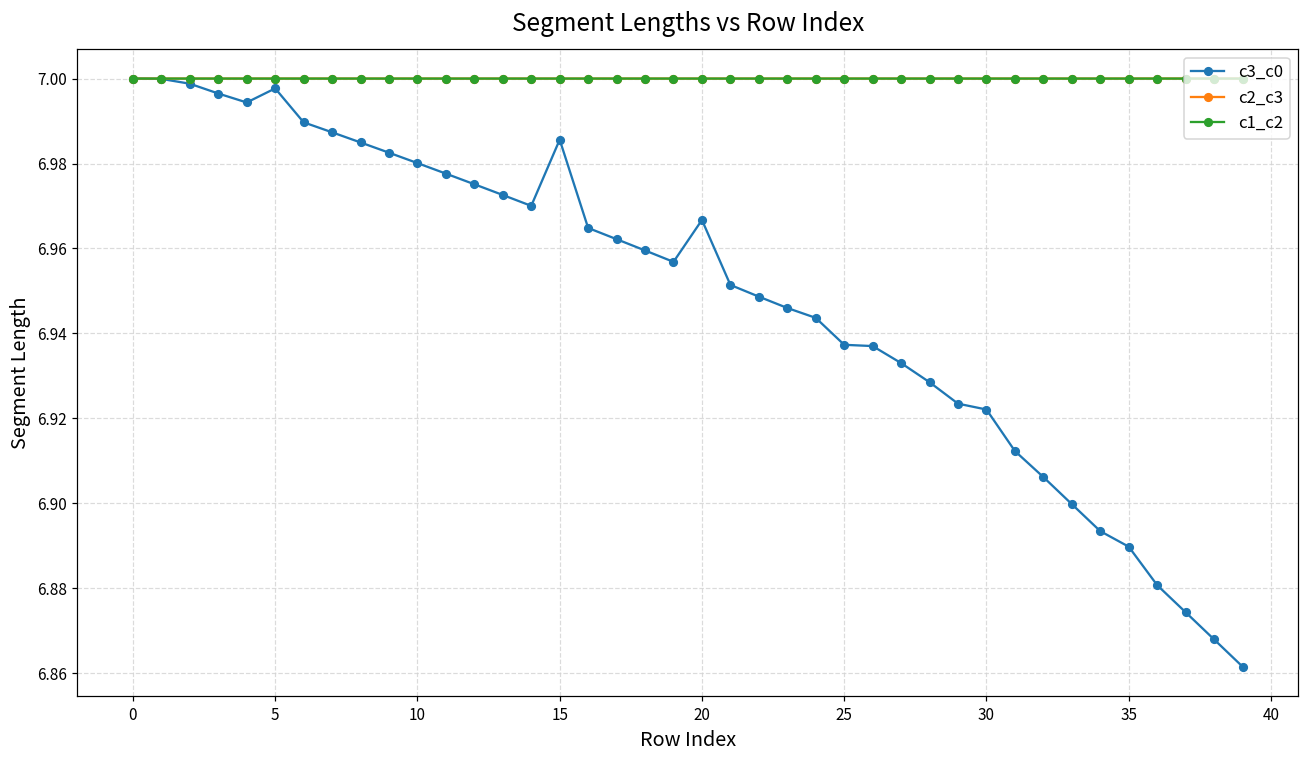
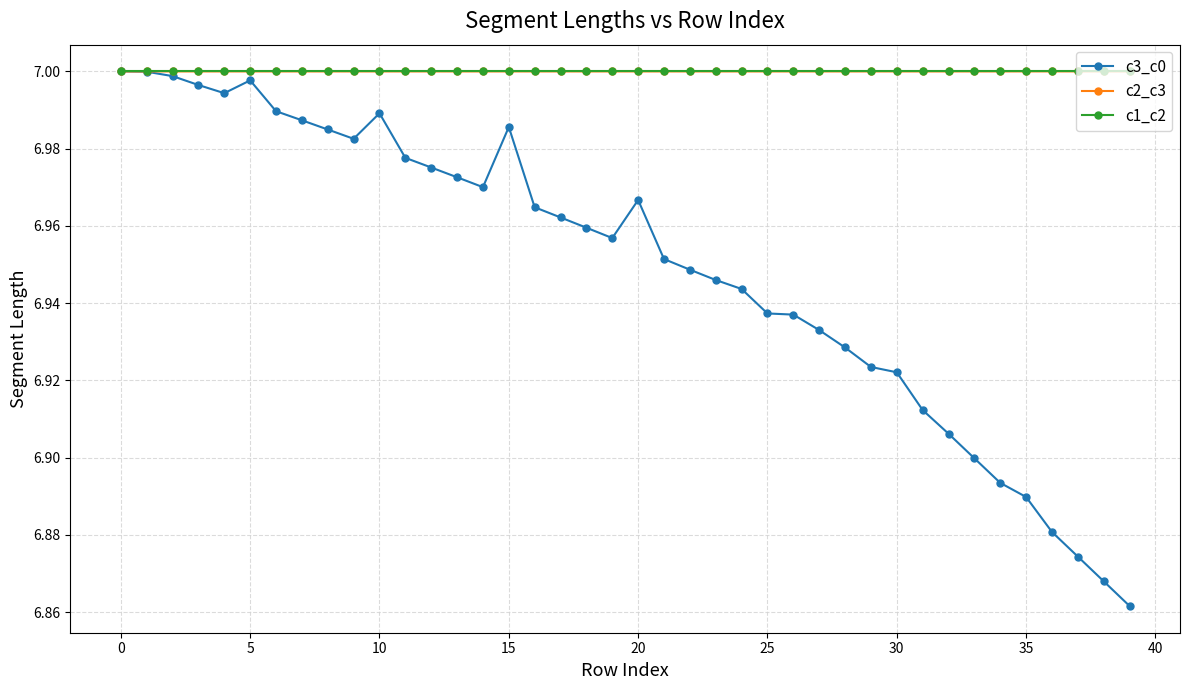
c3_c0, 10: 6.980 -> 6.989
